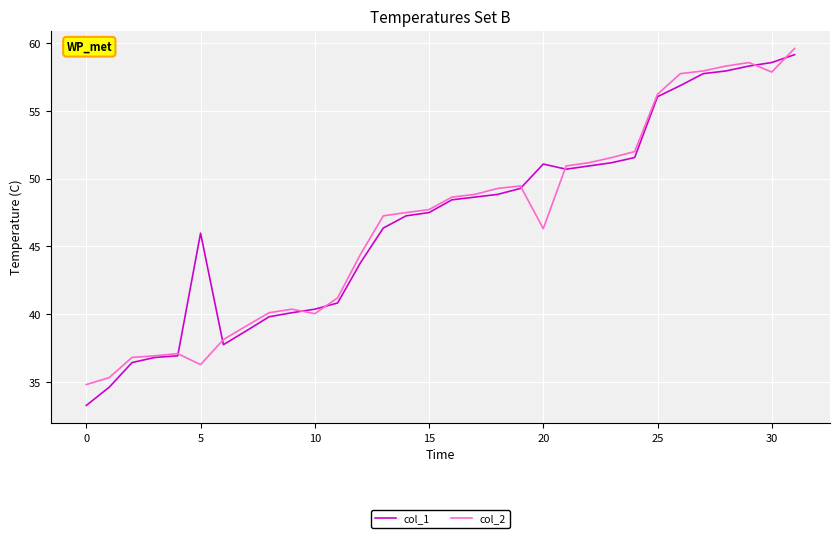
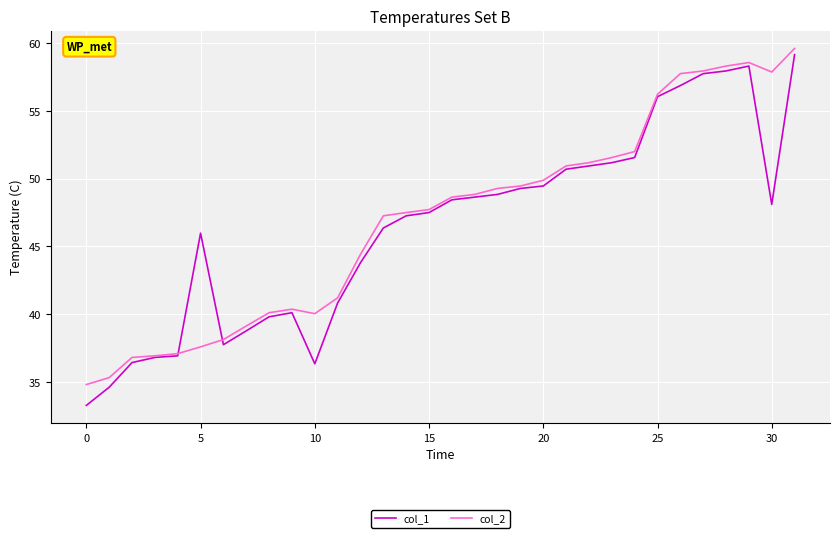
col_2, 5: 36.3 -> 37.6
col_1, 10: 40.4 -> 36.3
col_1, 20: 51.1 -> 49.5
col_2, 20: 46.3 -> 49.9
col_1, 30: 58.6 -> 48.1
